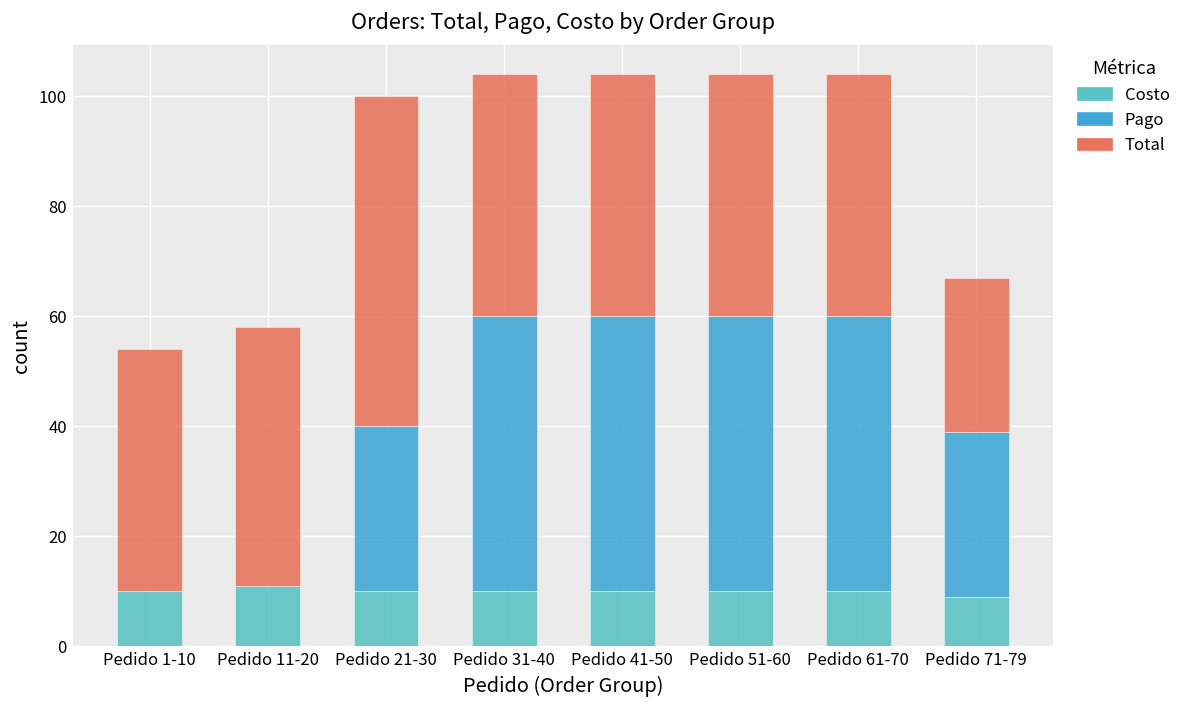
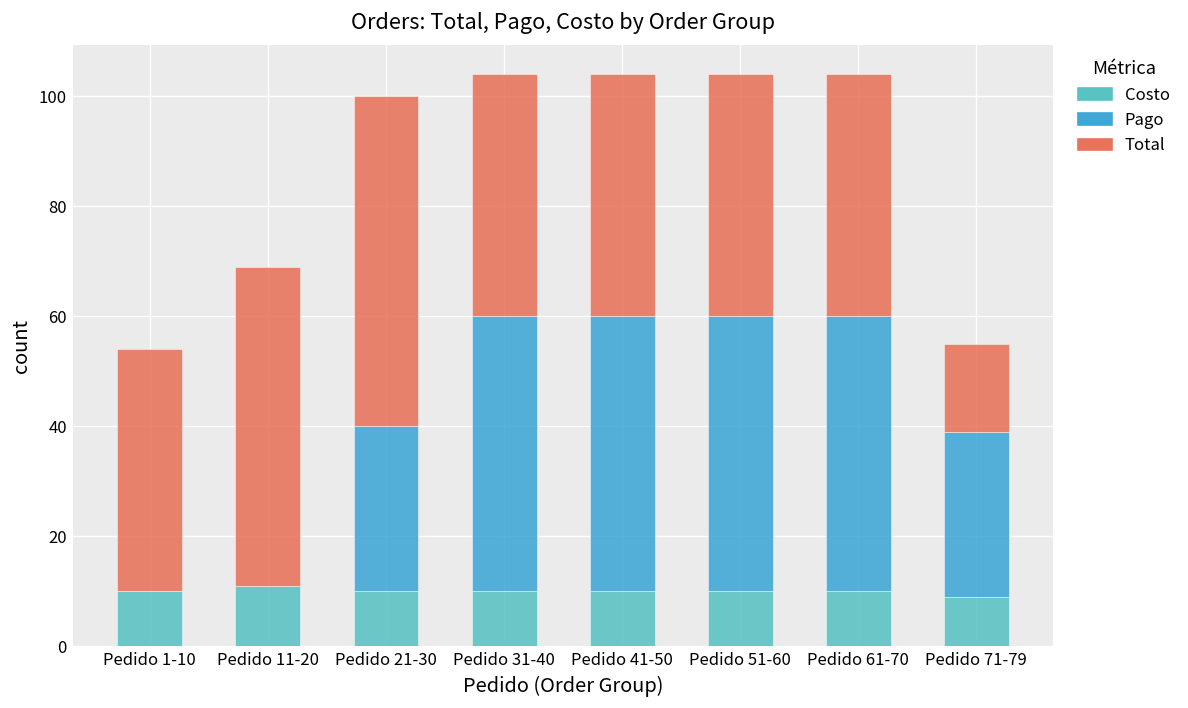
Total, Pedido 11-20: 47 -> 58
Total, Pedido 71-79: 28 -> 16
